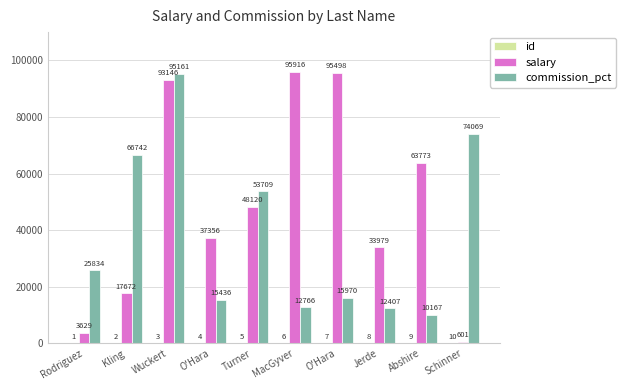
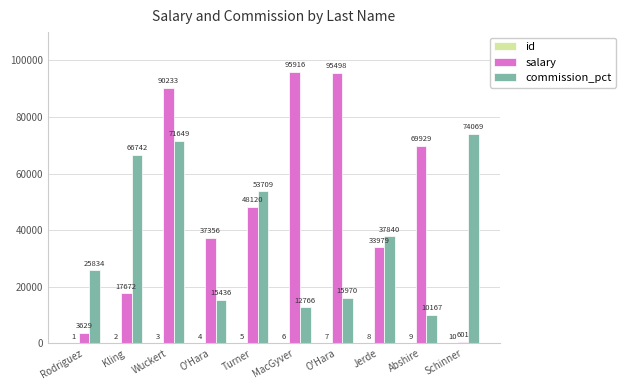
salary, Wuckert: 93146 -> 90233
commission_pct, Wuckert: 95161 -> 71649
commission_pct, Jerde: 12407 -> 37840
salary, Abshire: 63773 -> 69929
